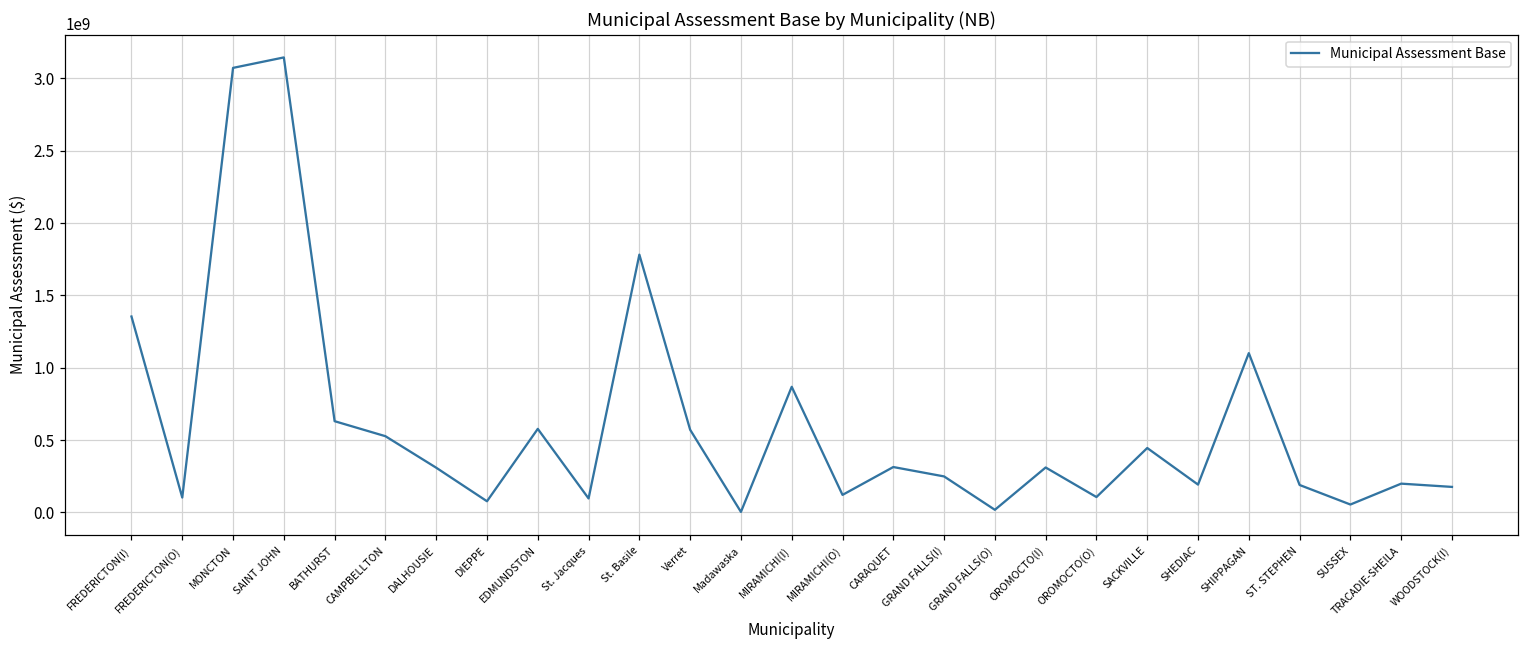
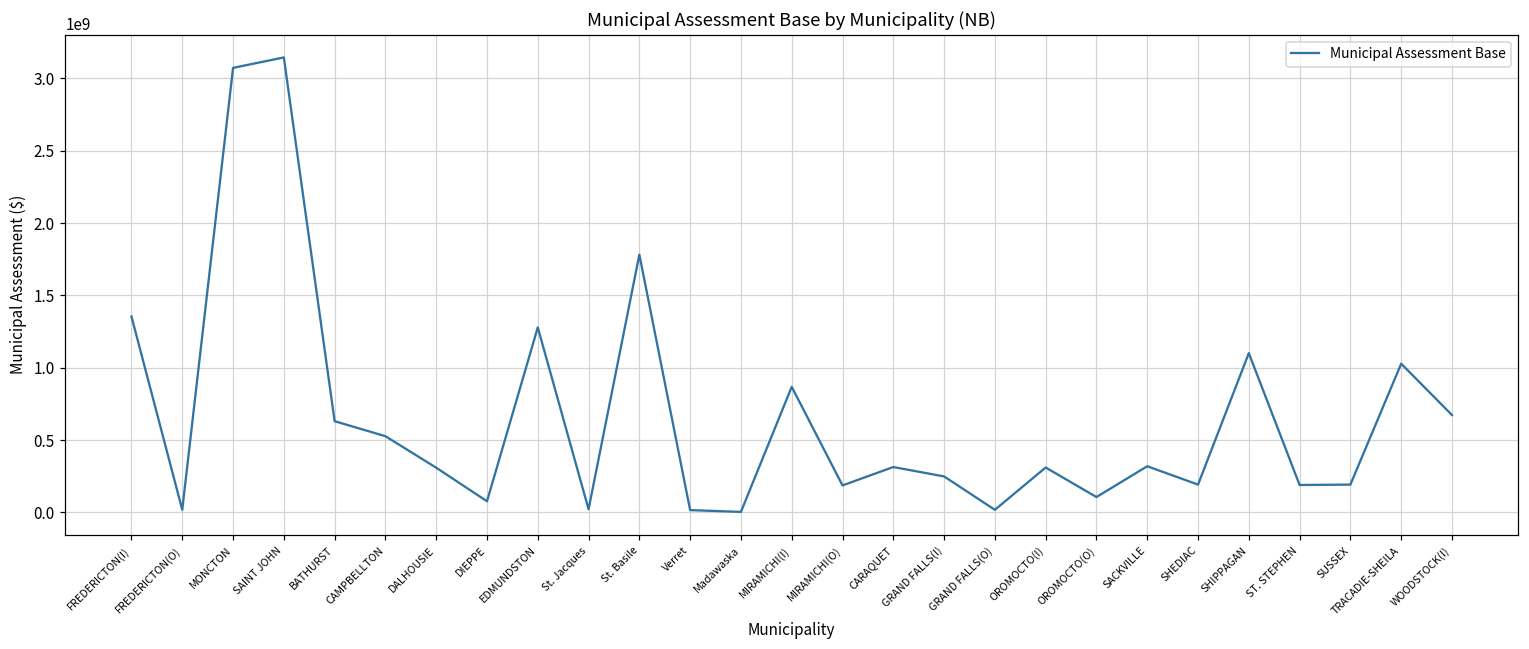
FREDERICTON(O): 100000000 -> 20000000
EDMUNDSTON: 580000000 -> 1280000000
St. Jacques: 100000000 -> 20000000
Verret: 570000000 -> 20000000
MIRAMICHI(O): 120000000 -> 190000000
SACKVILLE: 450000000 -> 320000000
SUSSEX: 60000000 -> 190000000
TRACADIE-SHEILA: 200000000 -> 1030000000
WOODSTOCK(I): 180000000 -> 670000000
